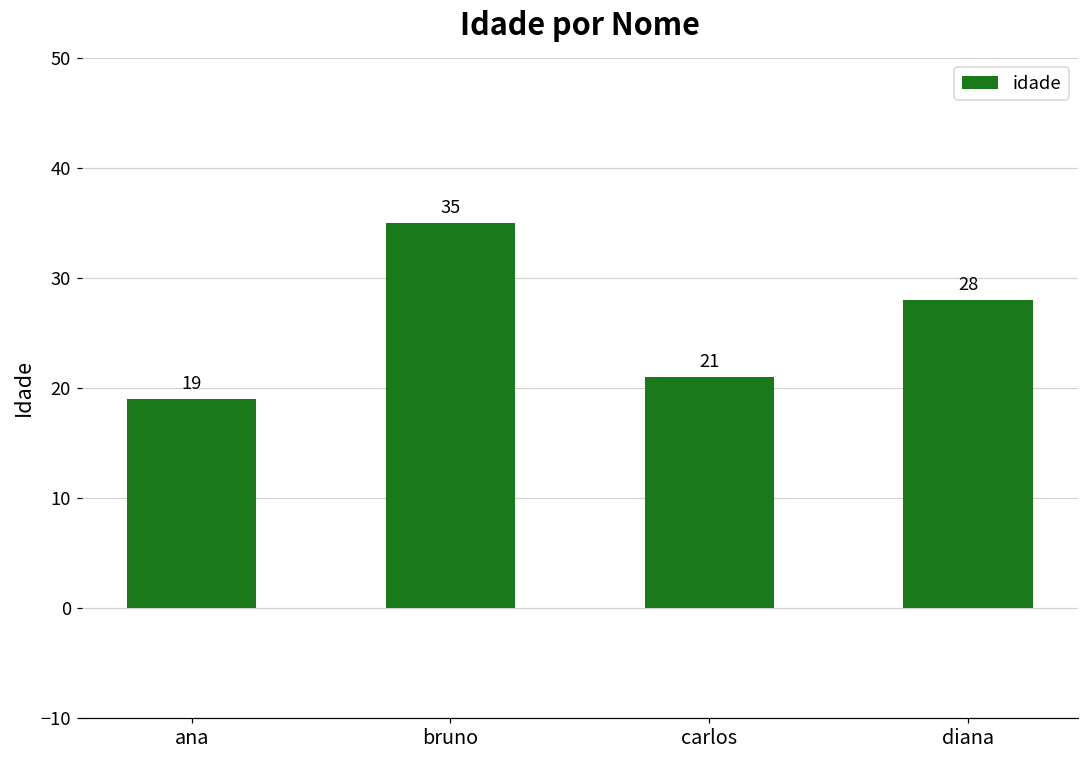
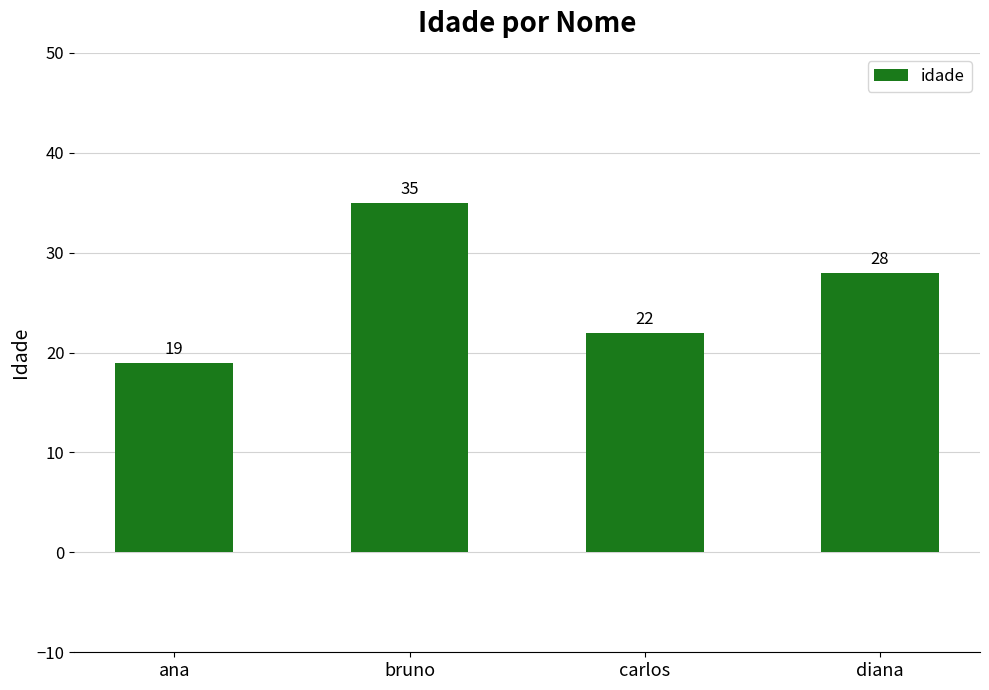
carlos: 21 -> 22
